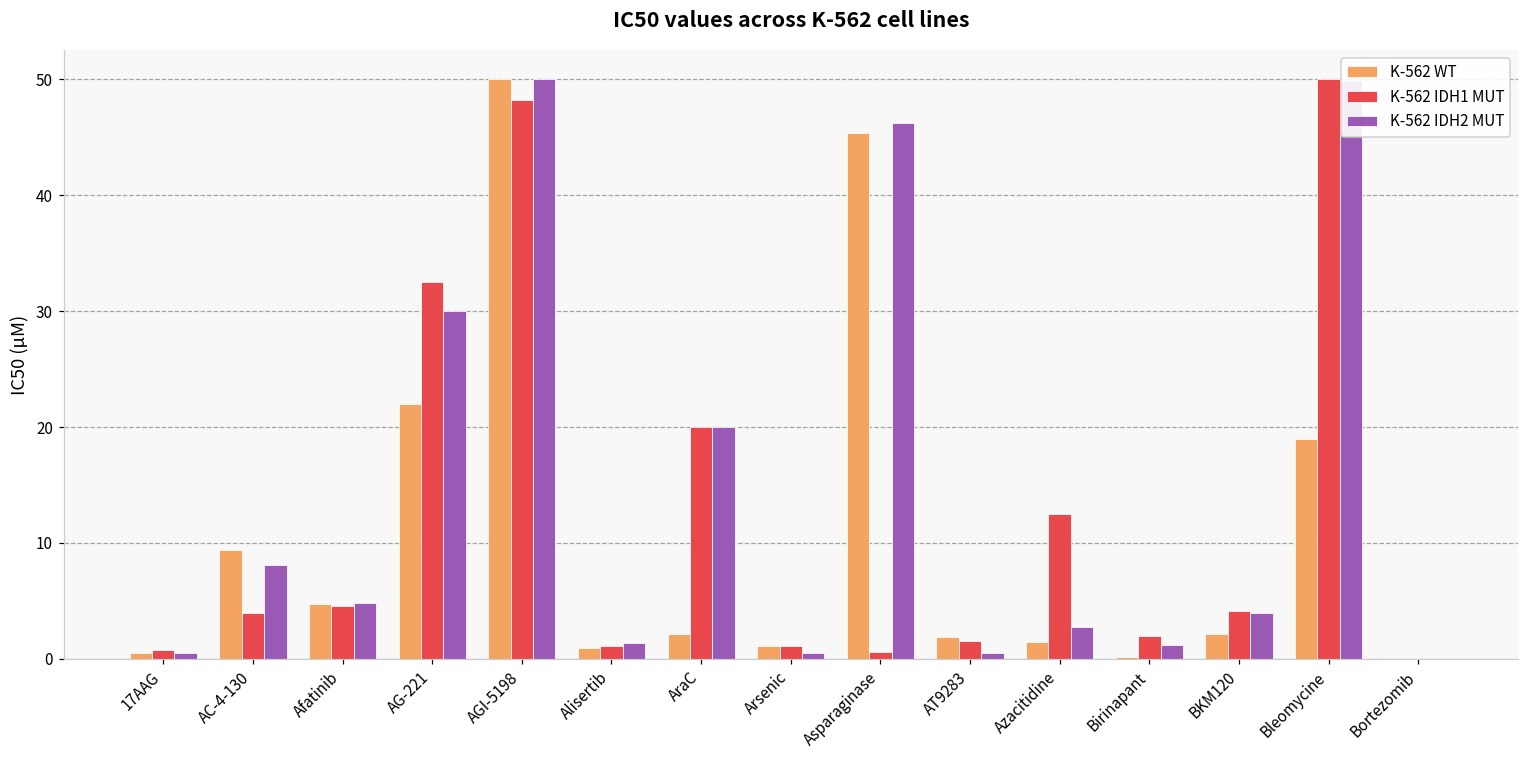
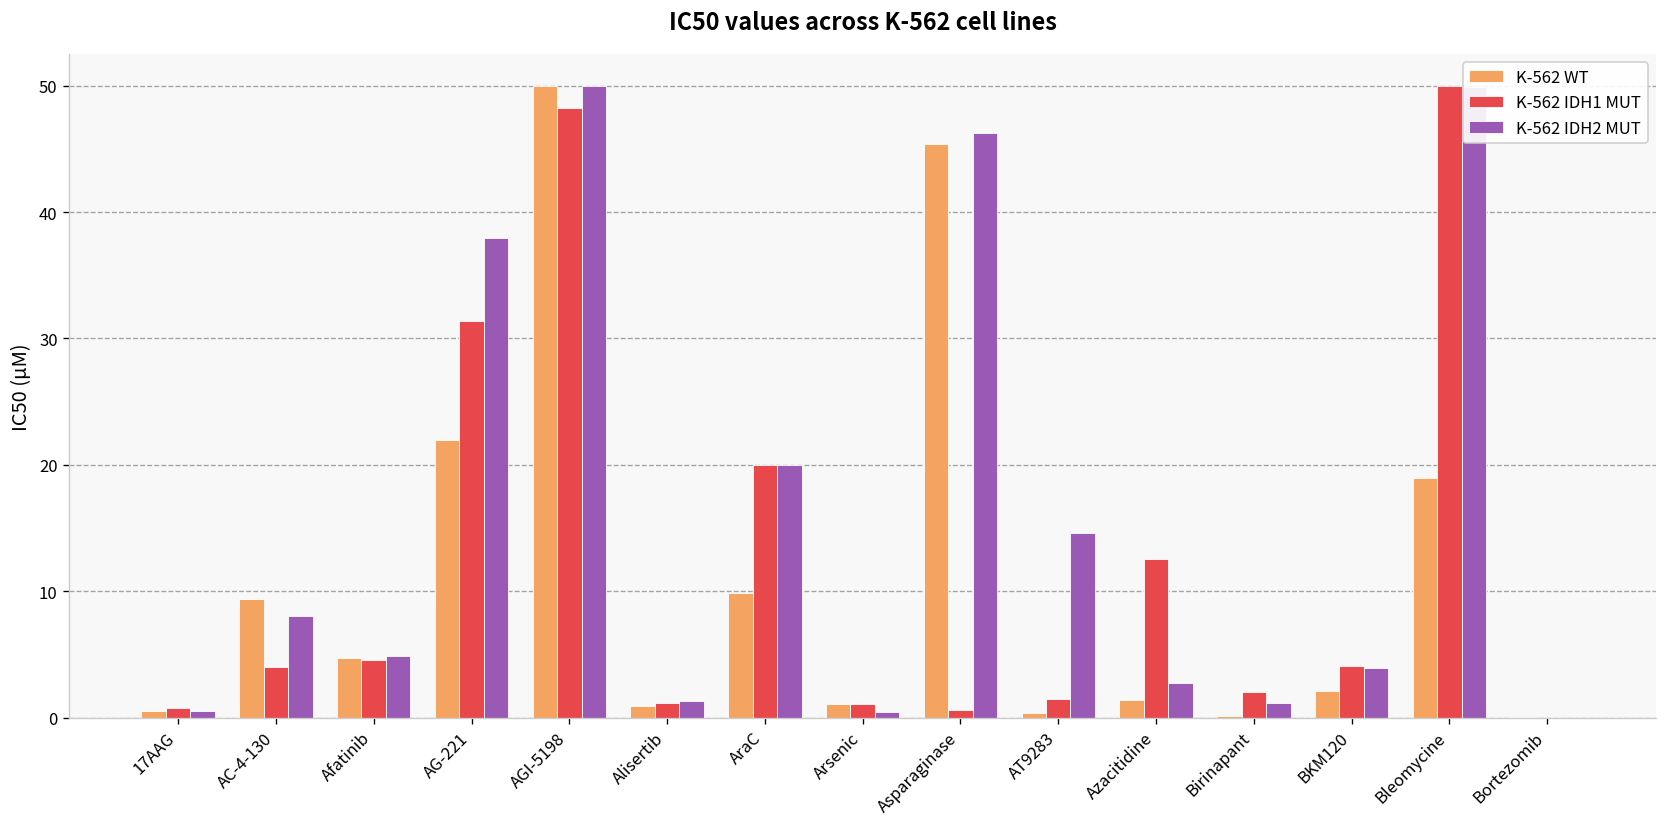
K-562 IDH1 MUT, AG-221: 32.5 -> 31.4
K-562 IDH2 MUT, AG-221: 30.0 -> 38.0
K-562 WT, AraC: 2.1 -> 9.9
K-562 WT, AT9283: 1.8 -> 0.3
K-562 IDH2 MUT, AT9283: 0.5 -> 14.6
